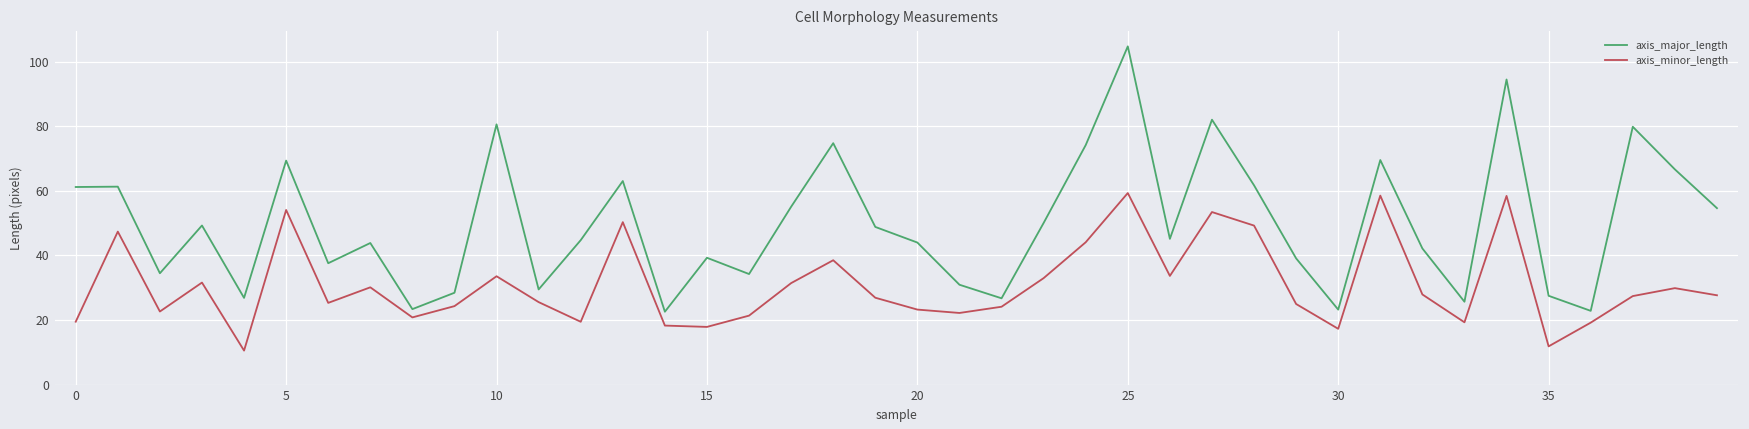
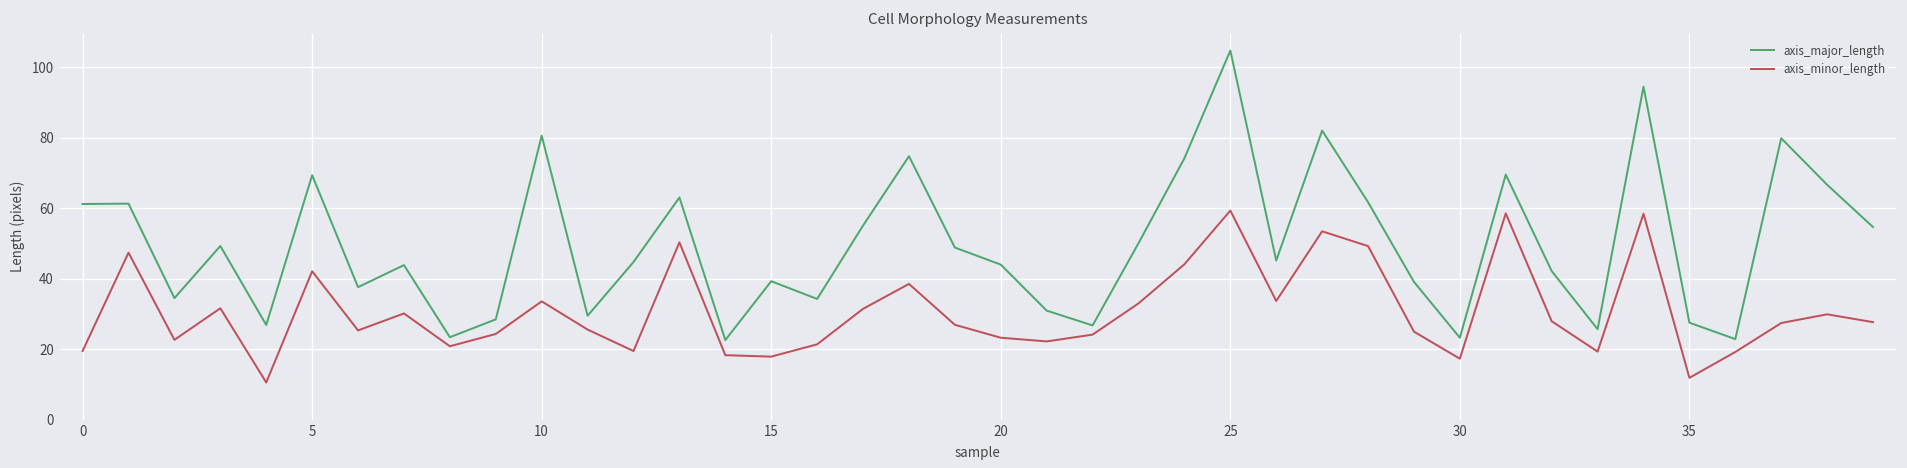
axis_minor_length, 5: 54 -> 42
